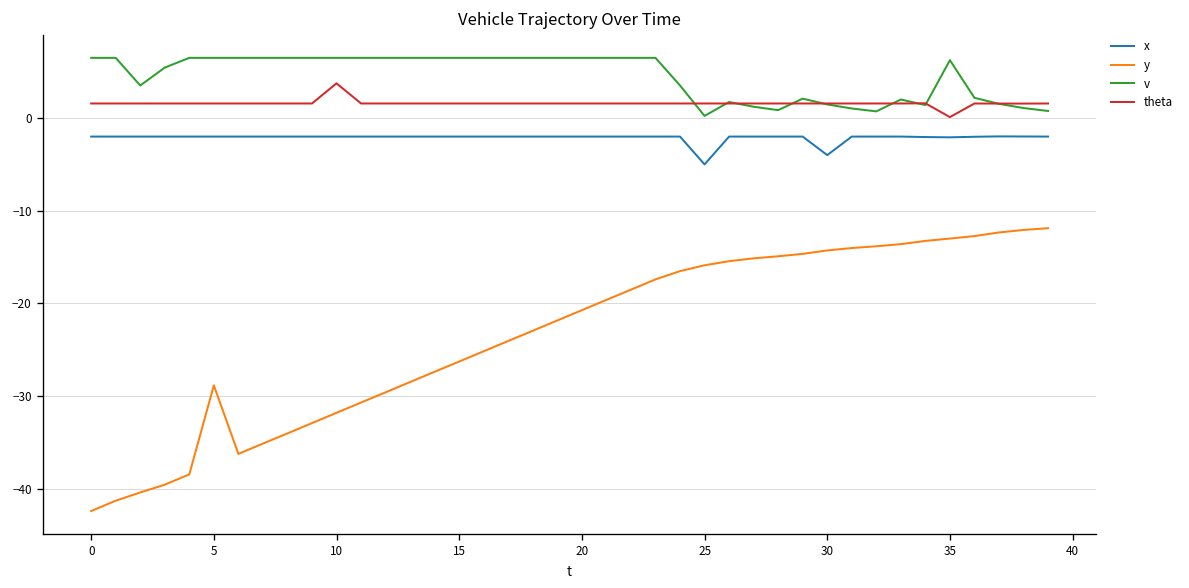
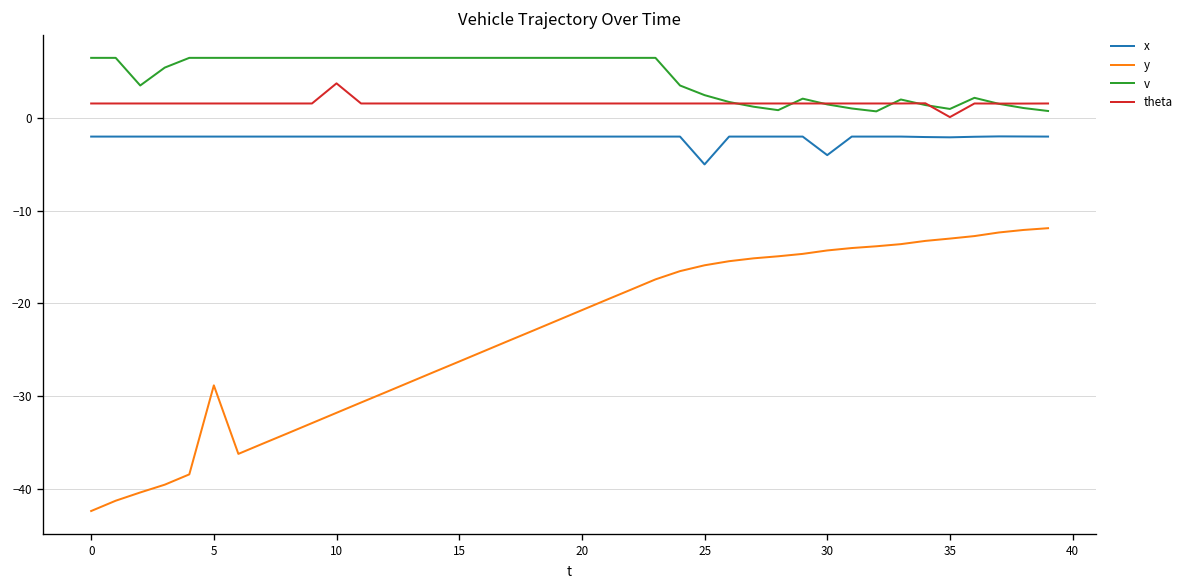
v, 25: 0 -> 2
v, 35: 6 -> 1
